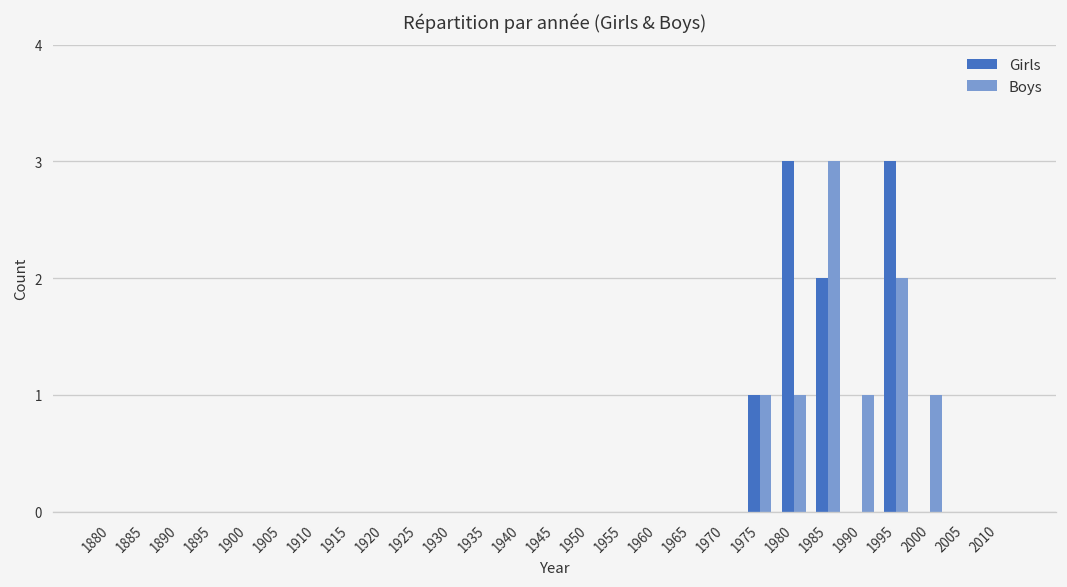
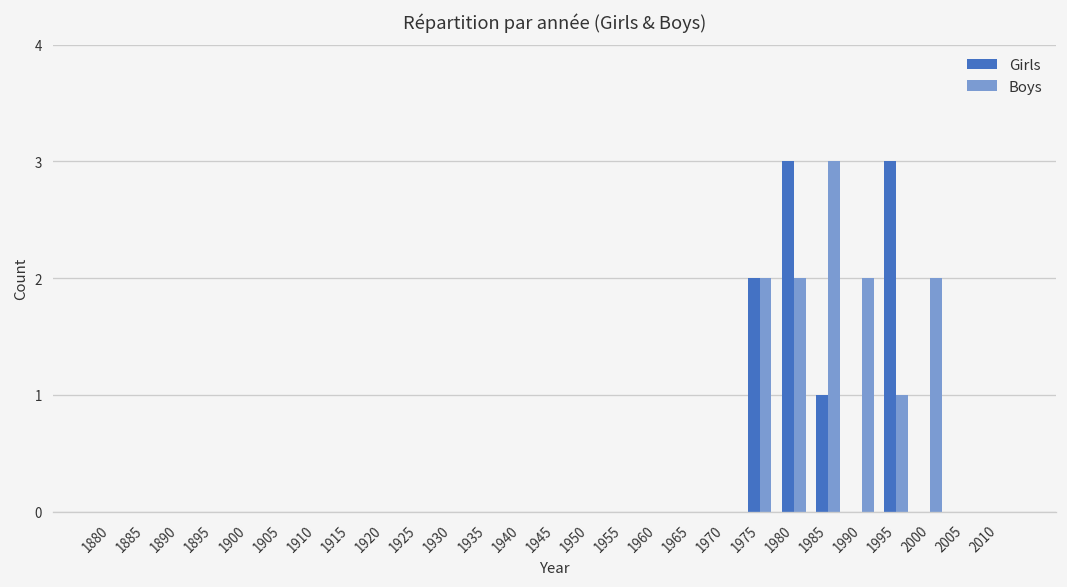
Girls, 1975: 1 -> 2
Boys, 1975: 1 -> 2
Boys, 1980: 1 -> 2
Girls, 1985: 2 -> 1
Boys, 1990: 1 -> 2
Boys, 1995: 2 -> 1
Boys, 2000: 1 -> 2
